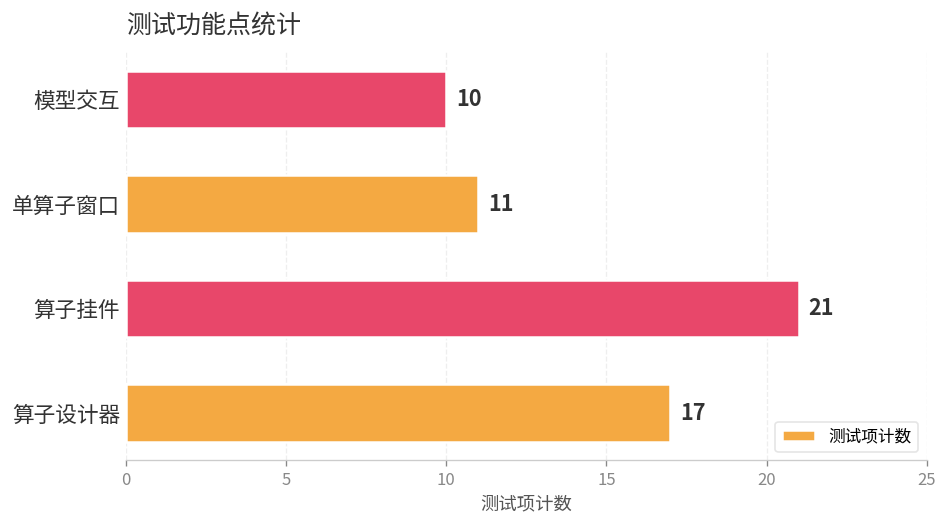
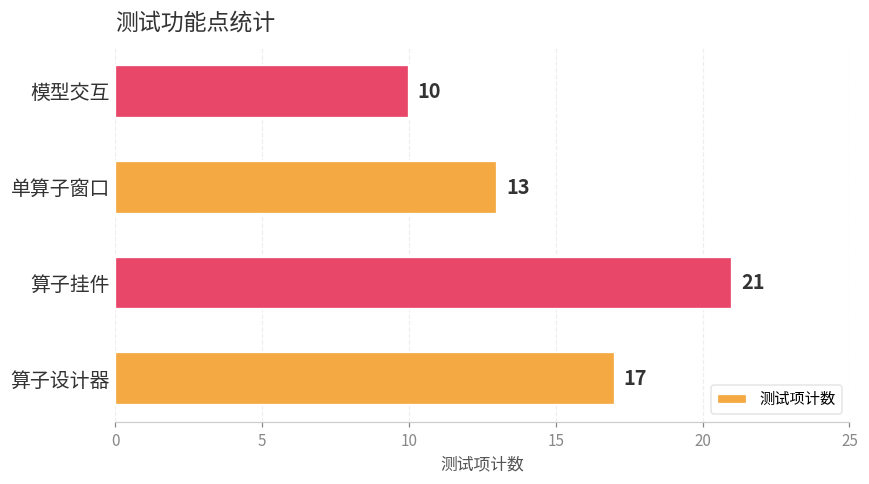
单算子窗口: 11 -> 13
